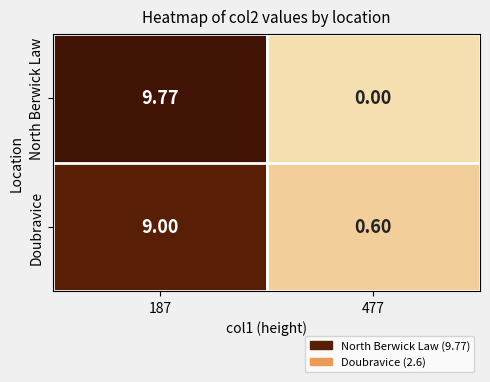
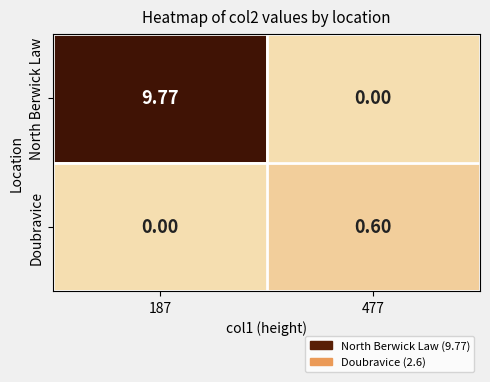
Doubravice, 187: 9.00 -> 0.00
